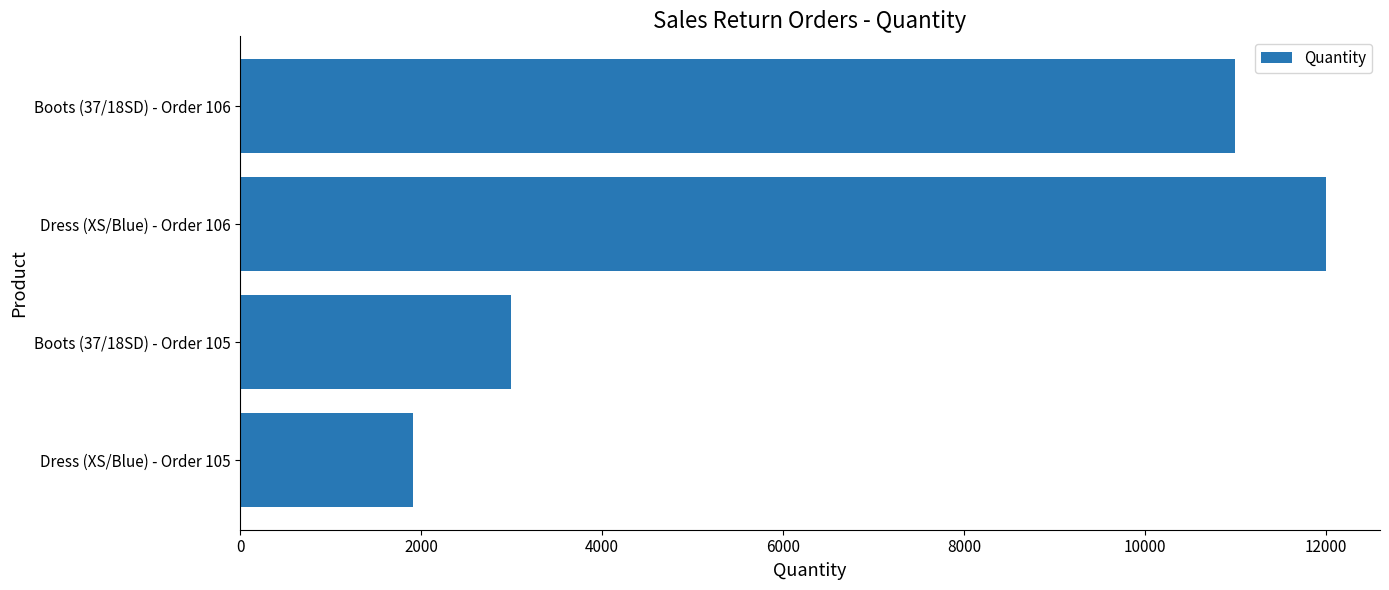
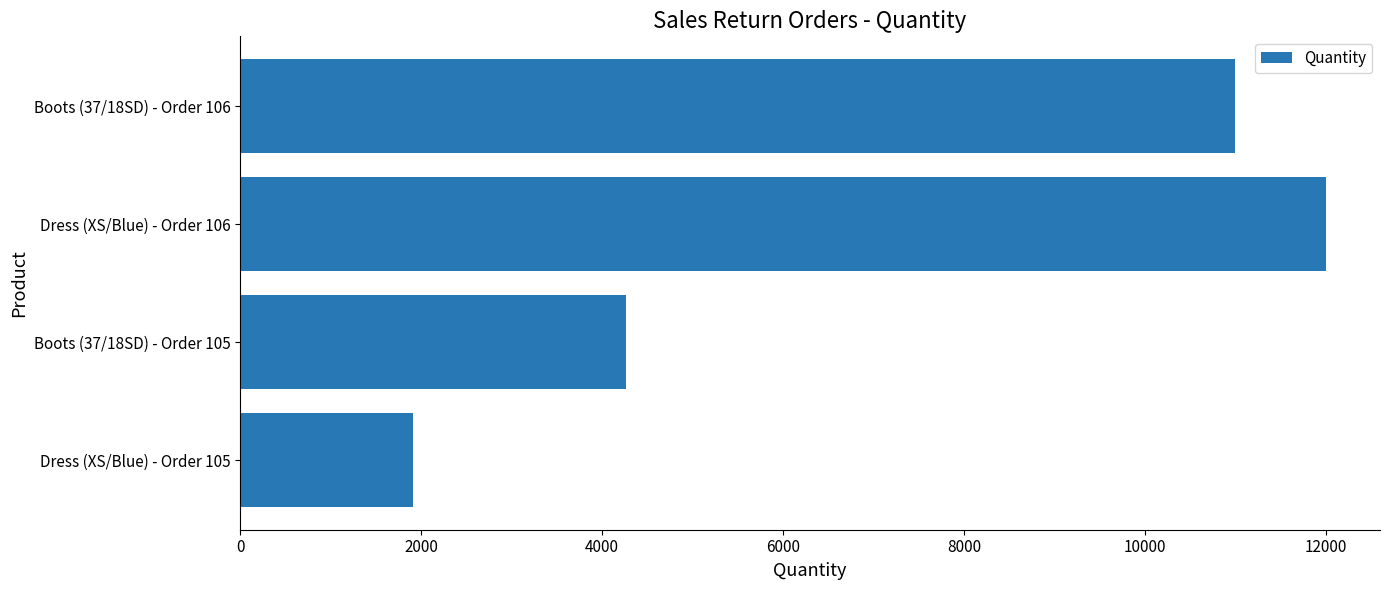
Boots (37/18SD) - Order 105: 3000 -> 4300
